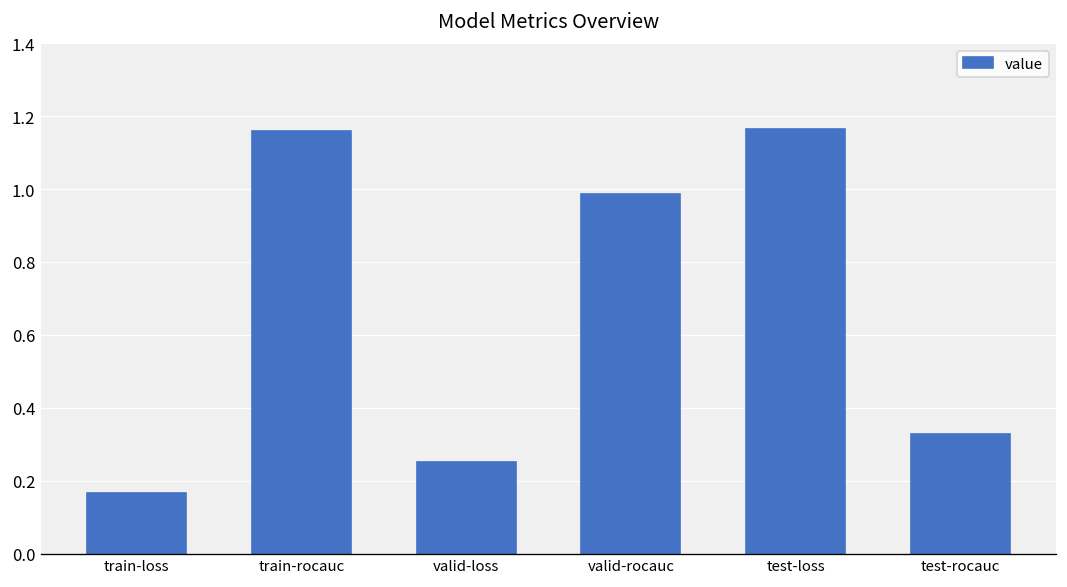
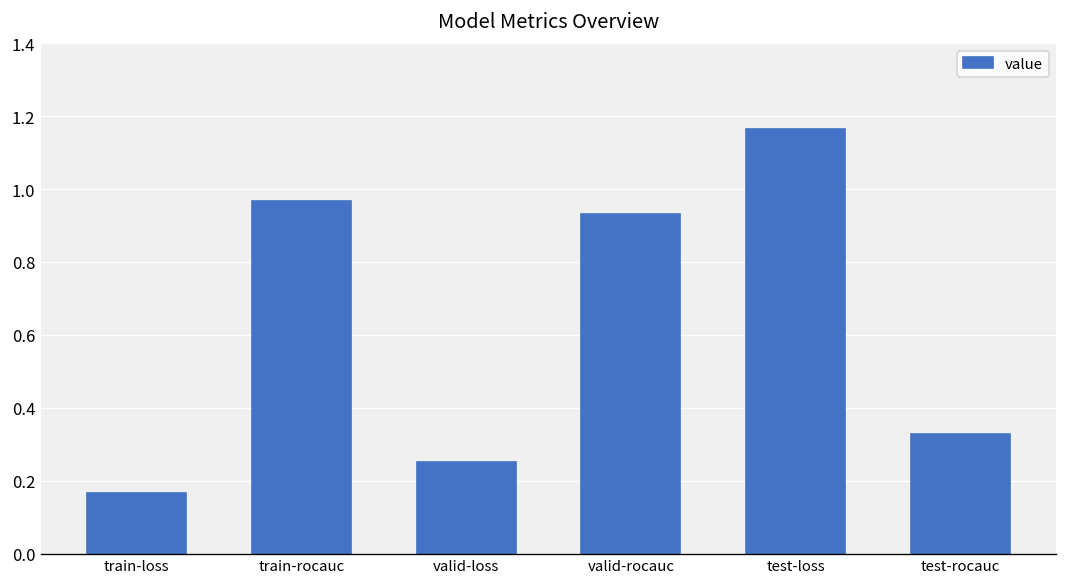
train-rocauc: 1.16 -> 0.97
valid-rocauc: 0.99 -> 0.93
